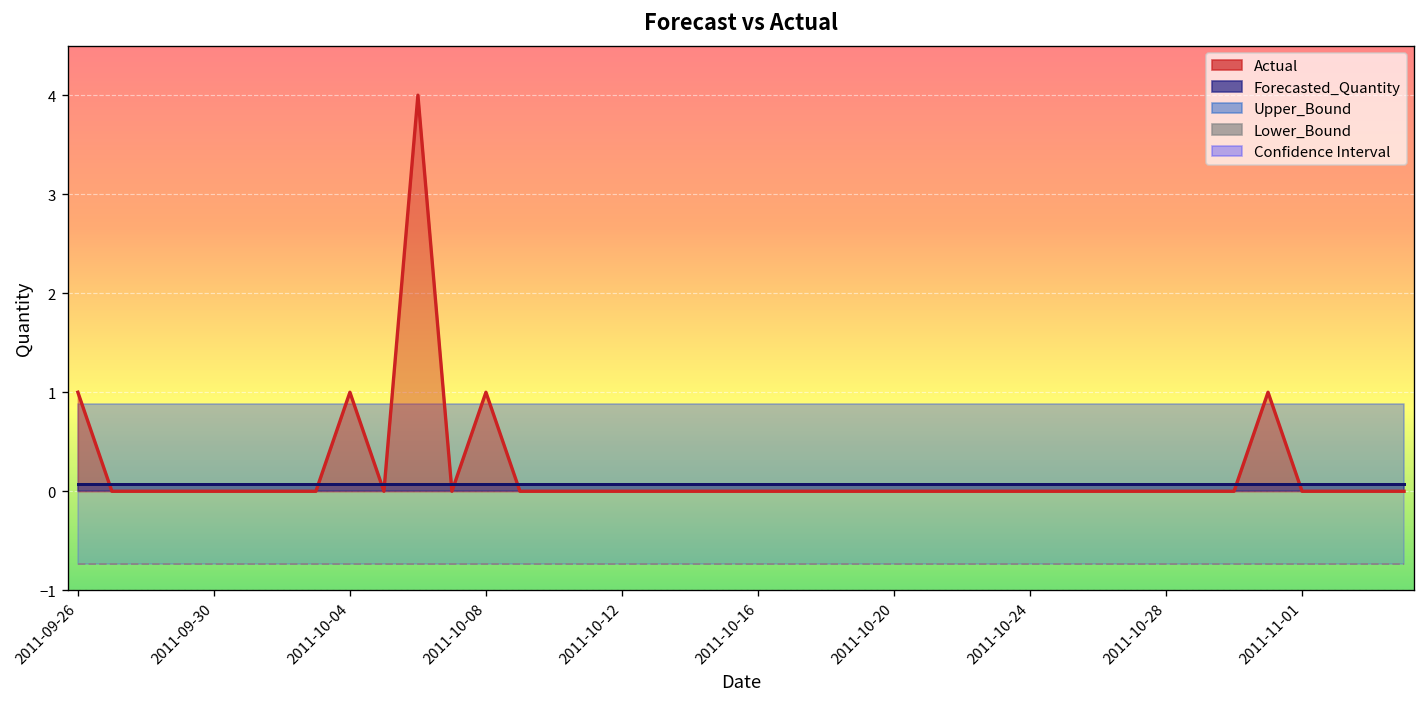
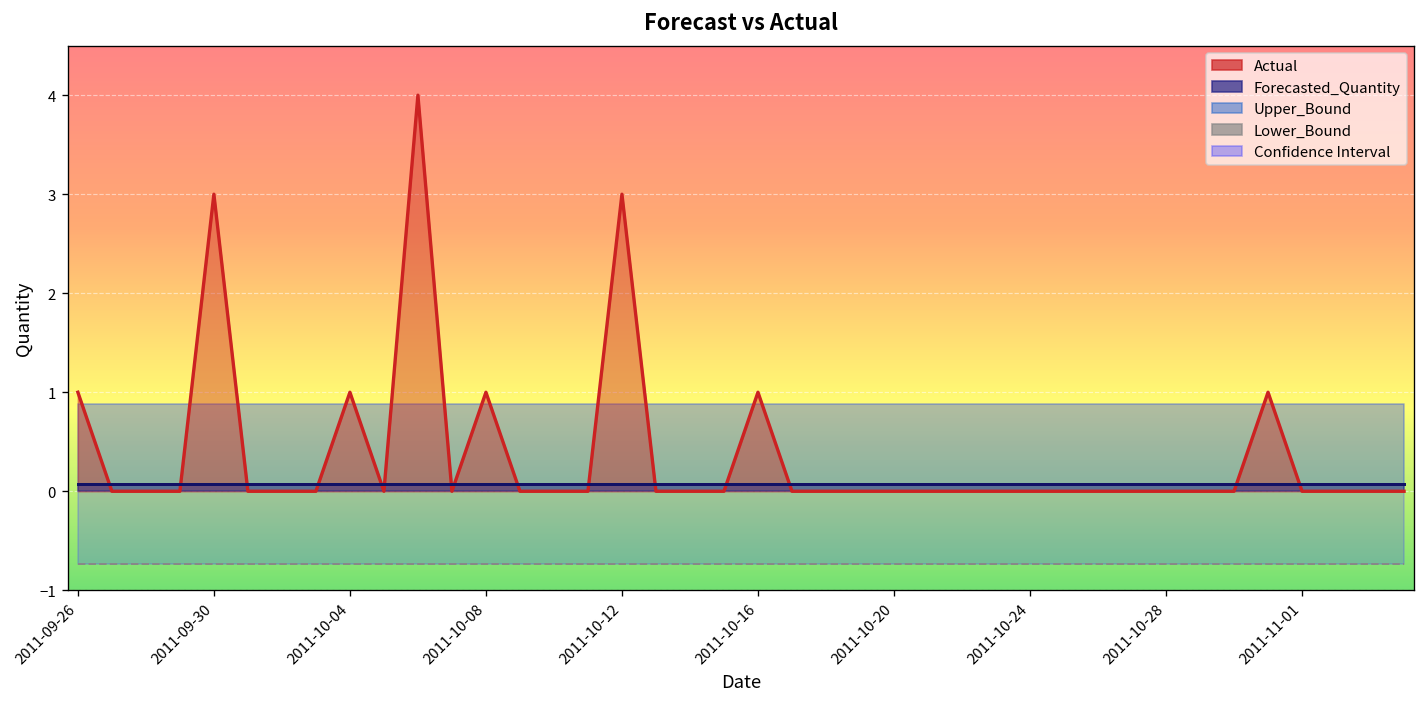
Actual, 2011-09-30: 0 -> 3
Actual, 2011-10-12: 0 -> 3
Actual, 2011-10-16: 0 -> 1
